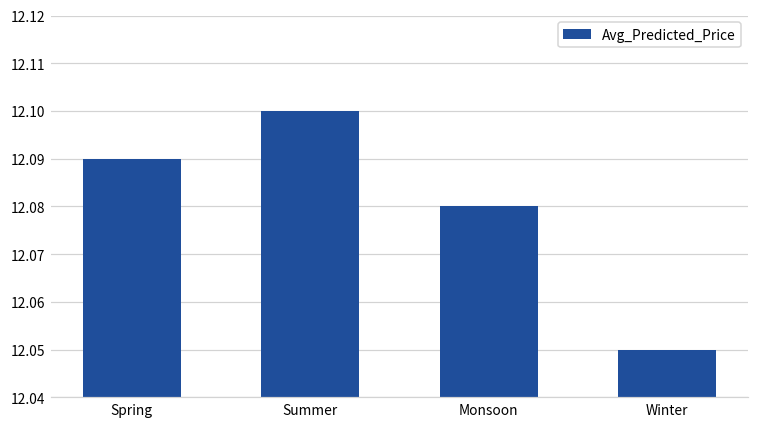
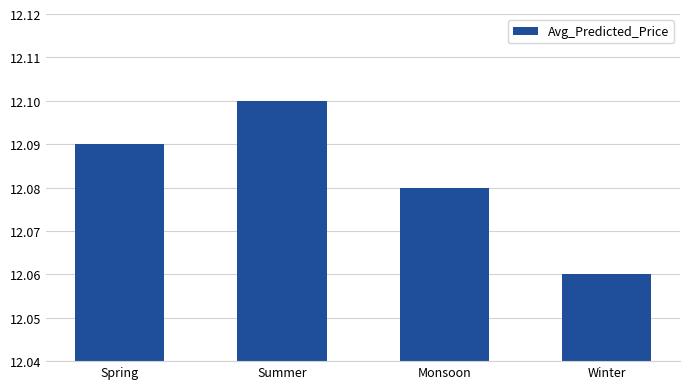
Winter: 12.05 -> 12.06
